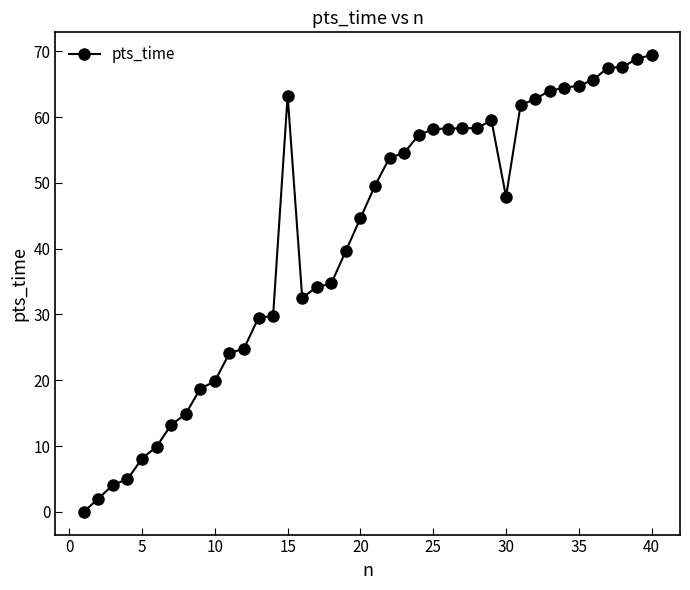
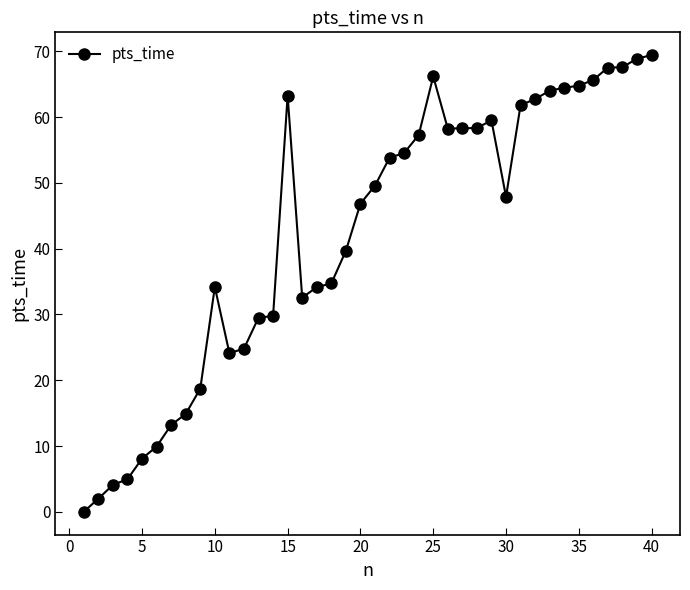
10: 20 -> 34
20: 45 -> 47
25: 58 -> 66
